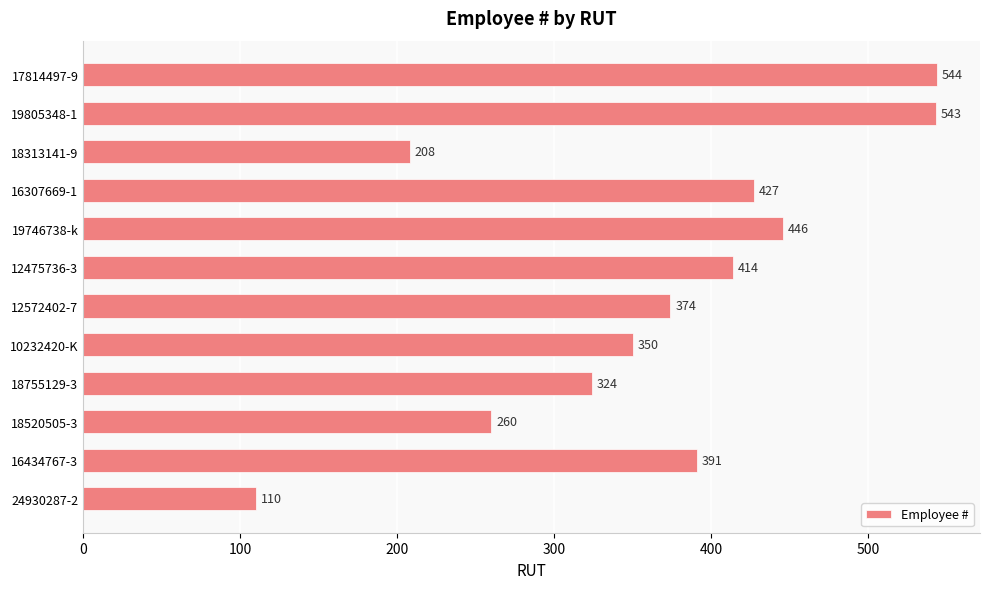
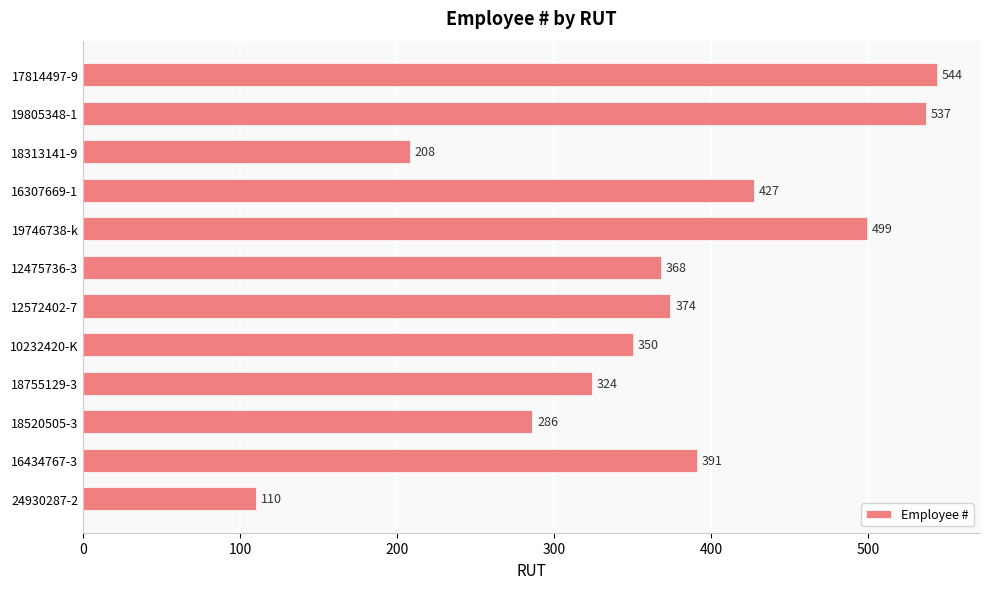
19805348-1: 543 -> 537
19746738-k: 446 -> 499
12475736-3: 414 -> 368
18520505-3: 260 -> 286
